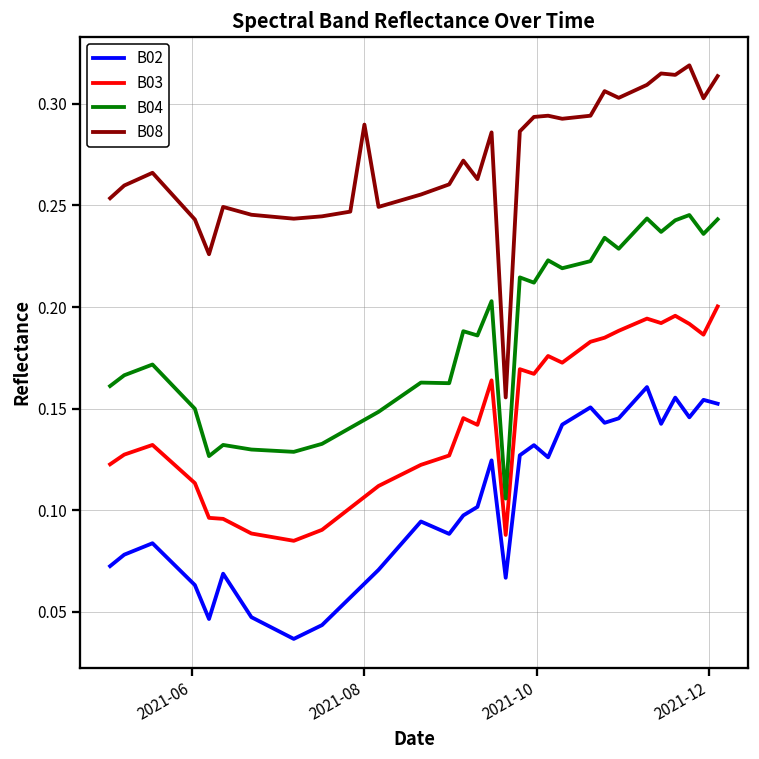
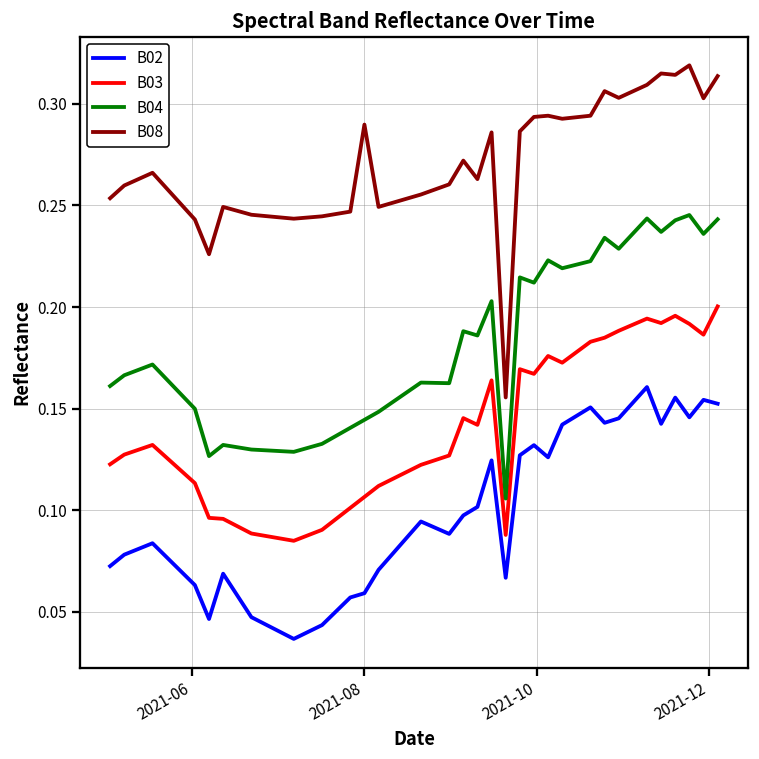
B02, 2021-08: 0.064 -> 0.059
